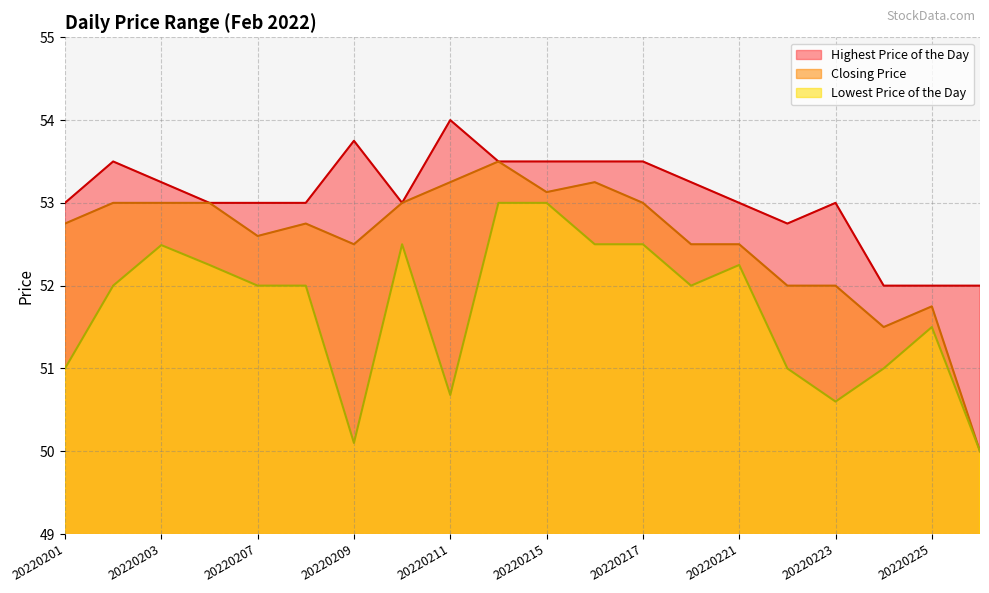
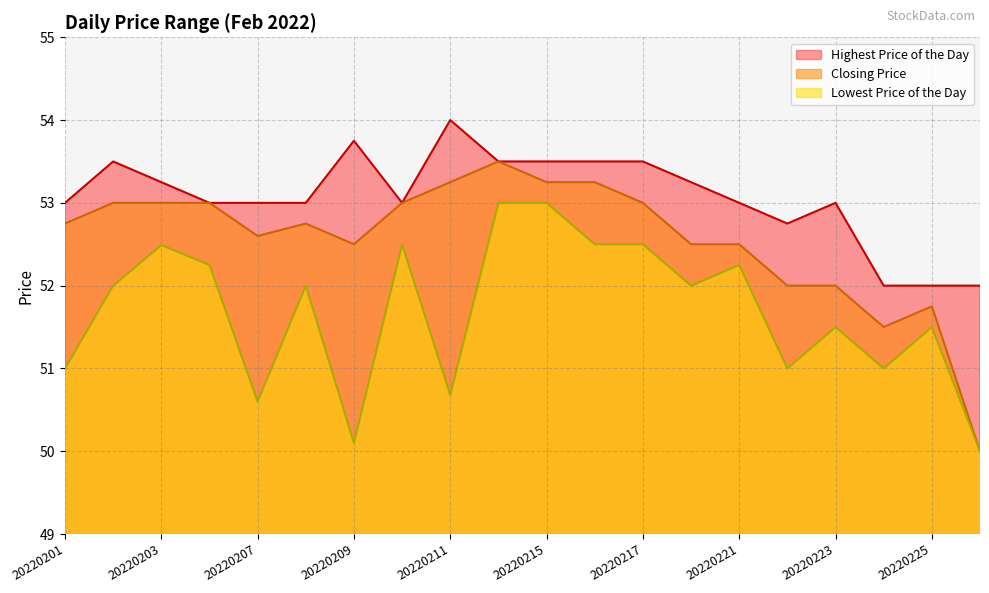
Lowest Price of the Day, 20220207: 52.0 -> 50.6
Closing Price, 20220215: 53.1 -> 53.3
Lowest Price of the Day, 20220223: 50.6 -> 51.5
